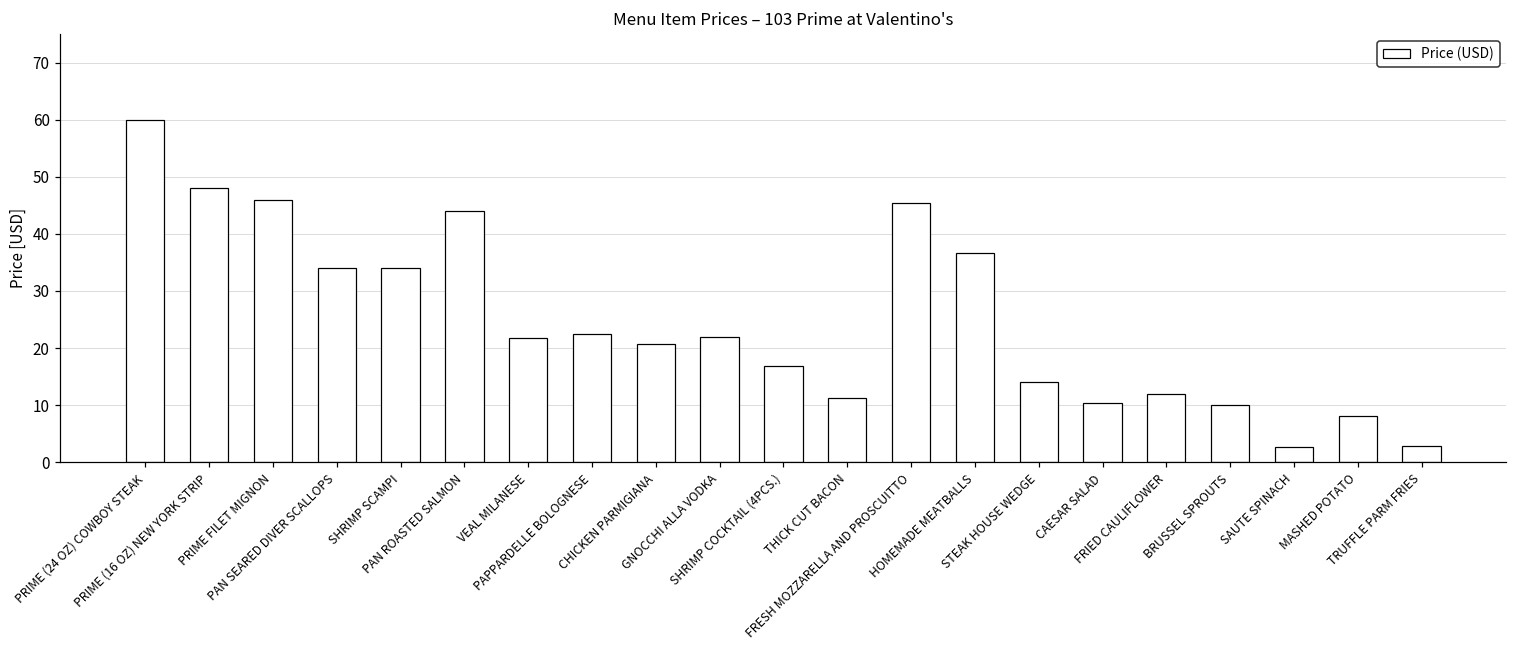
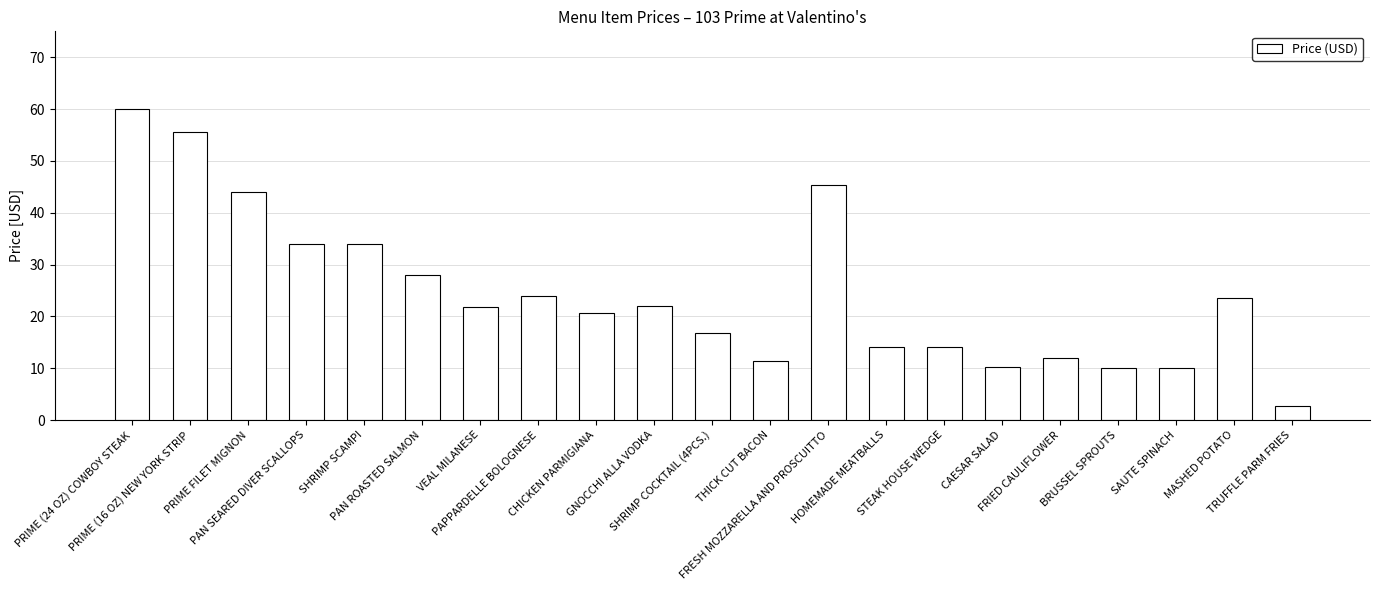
PRIME (16 OZ) NEW YORK STRIP: 48 -> 56
PRIME FILET MIGNON: 46 -> 44
PAN ROASTED SALMON: 44 -> 28
PAPPARDELLE BOLOGNESE: 22 -> 24
HOMEMADE MEATBALLS: 37 -> 14
SAUTE SPINACH: 3 -> 10
MASHED POTATO: 8 -> 24
